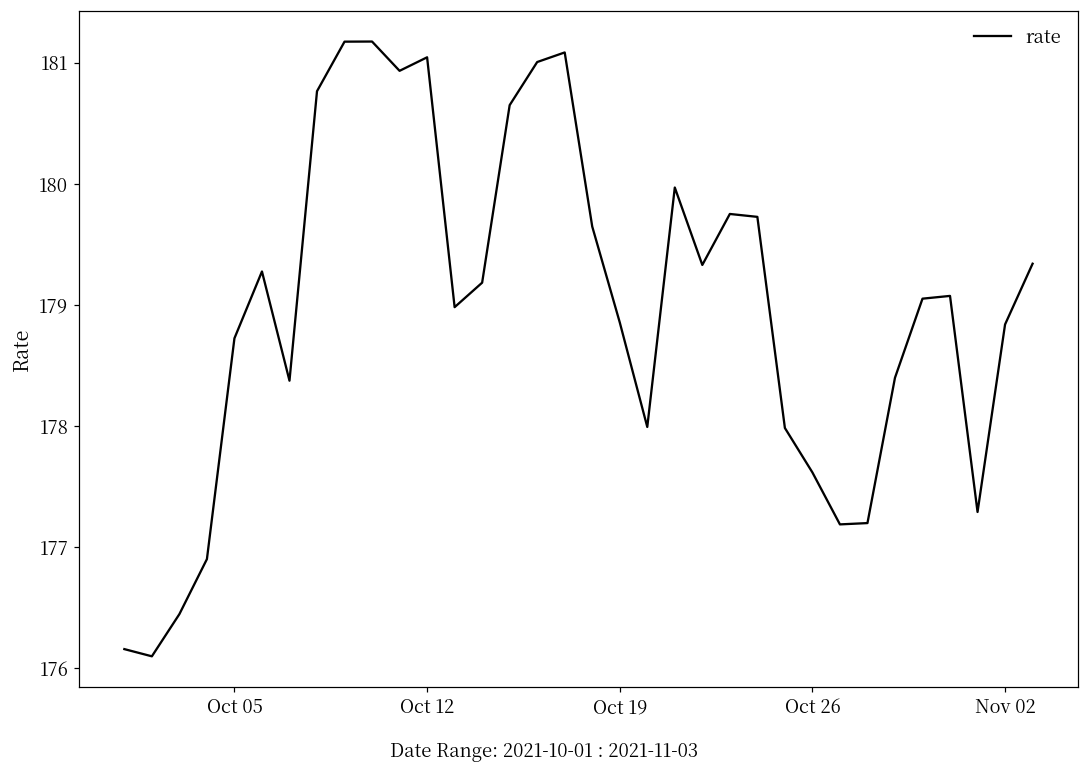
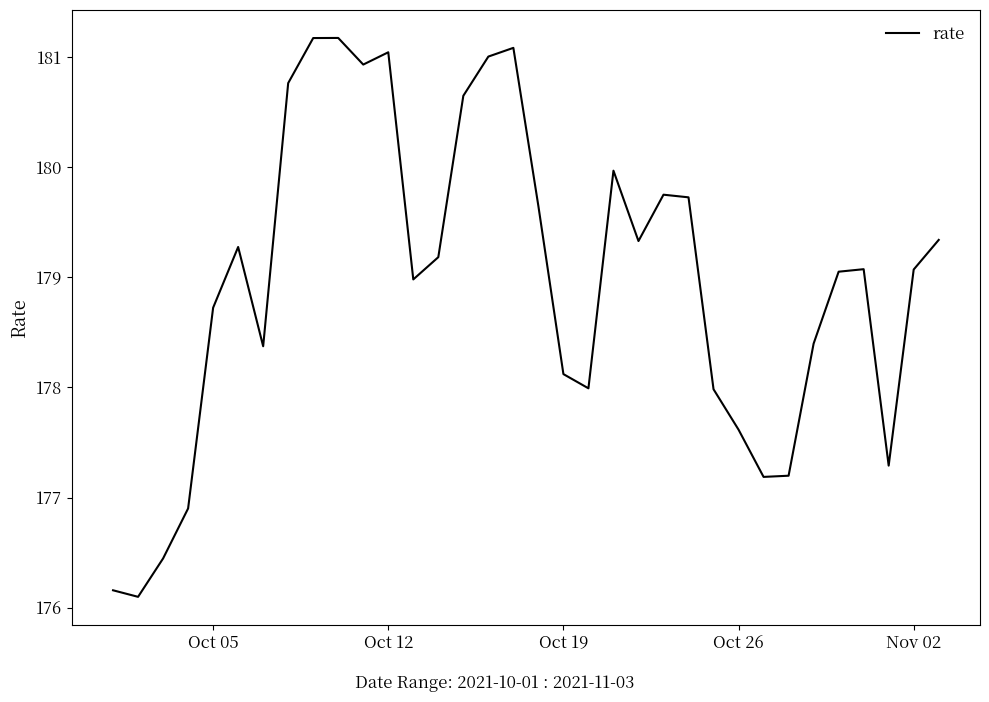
Oct 19: 178.86 -> 178.12
Nov 02: 178.84 -> 179.07
